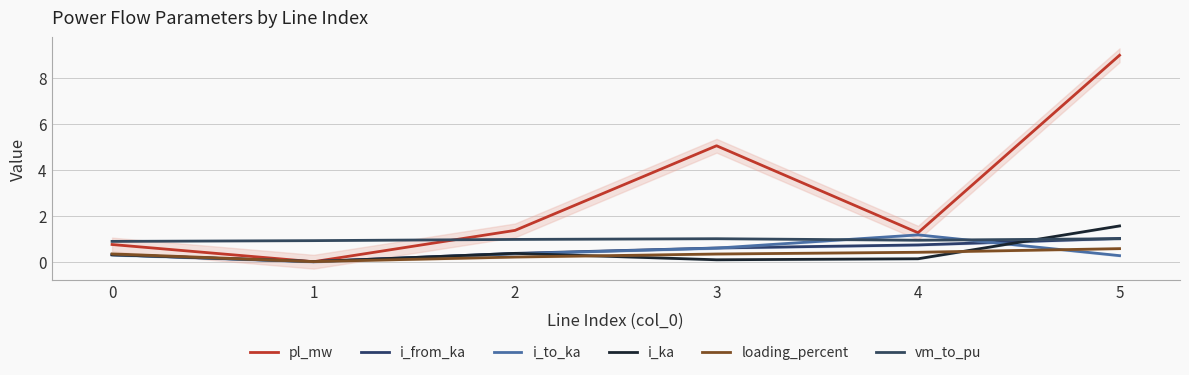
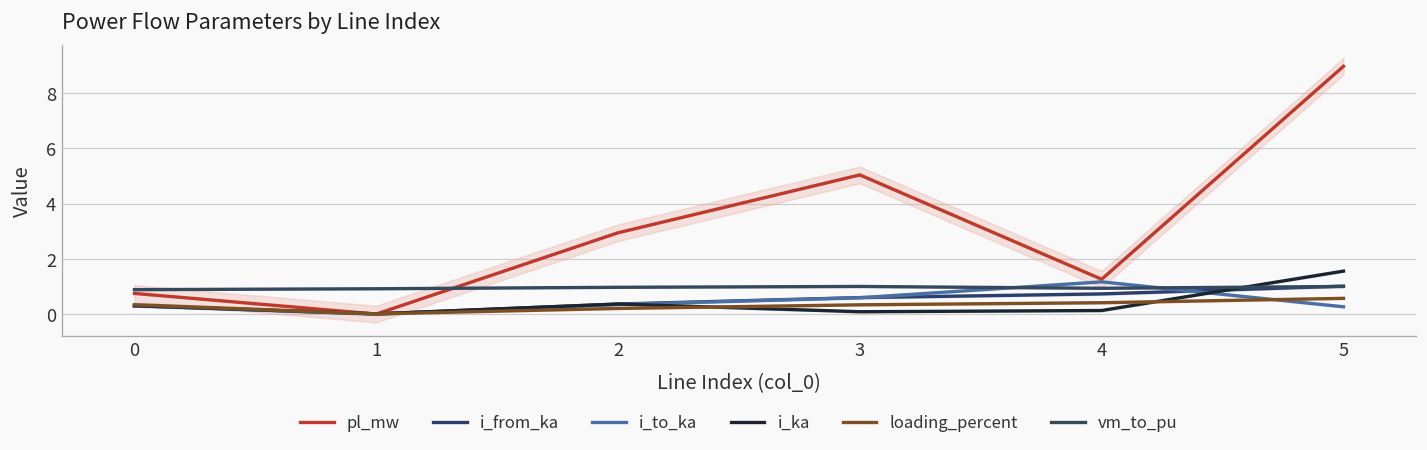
pl_mw, 2: 1.4 -> 2.9
